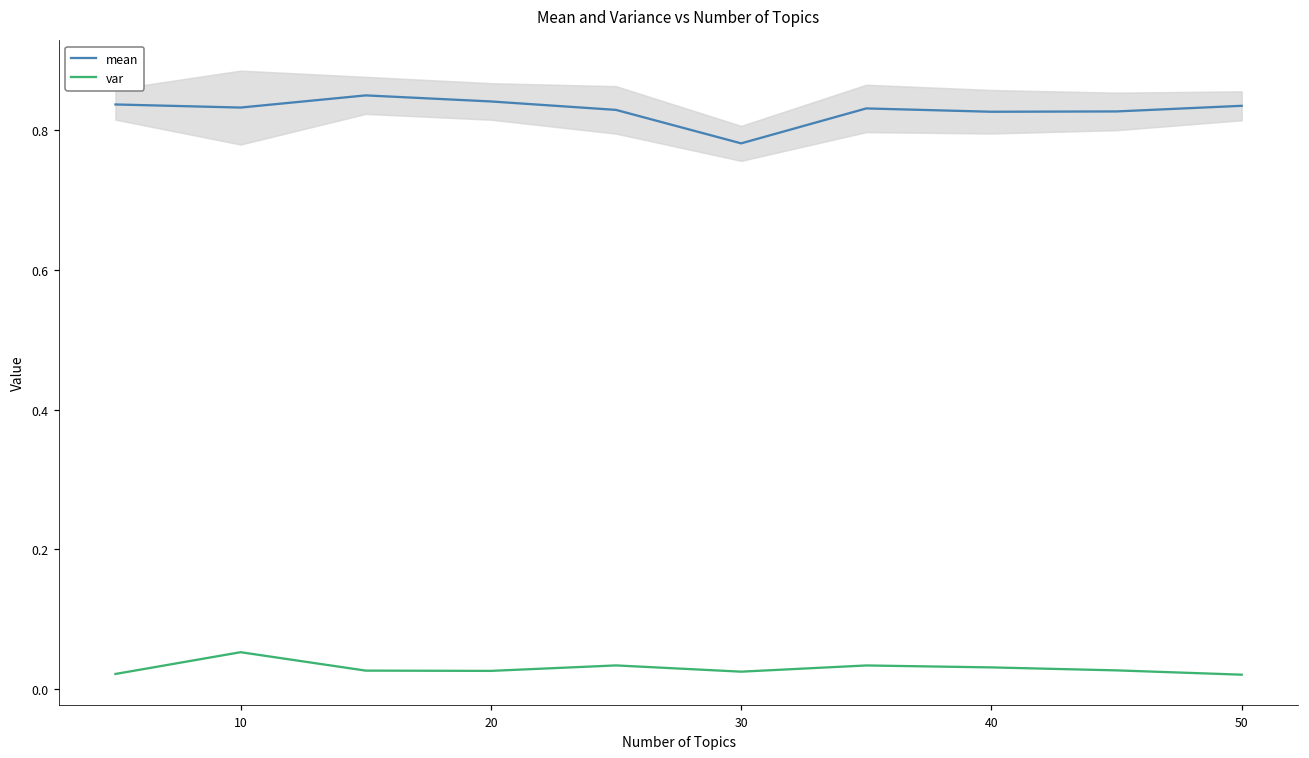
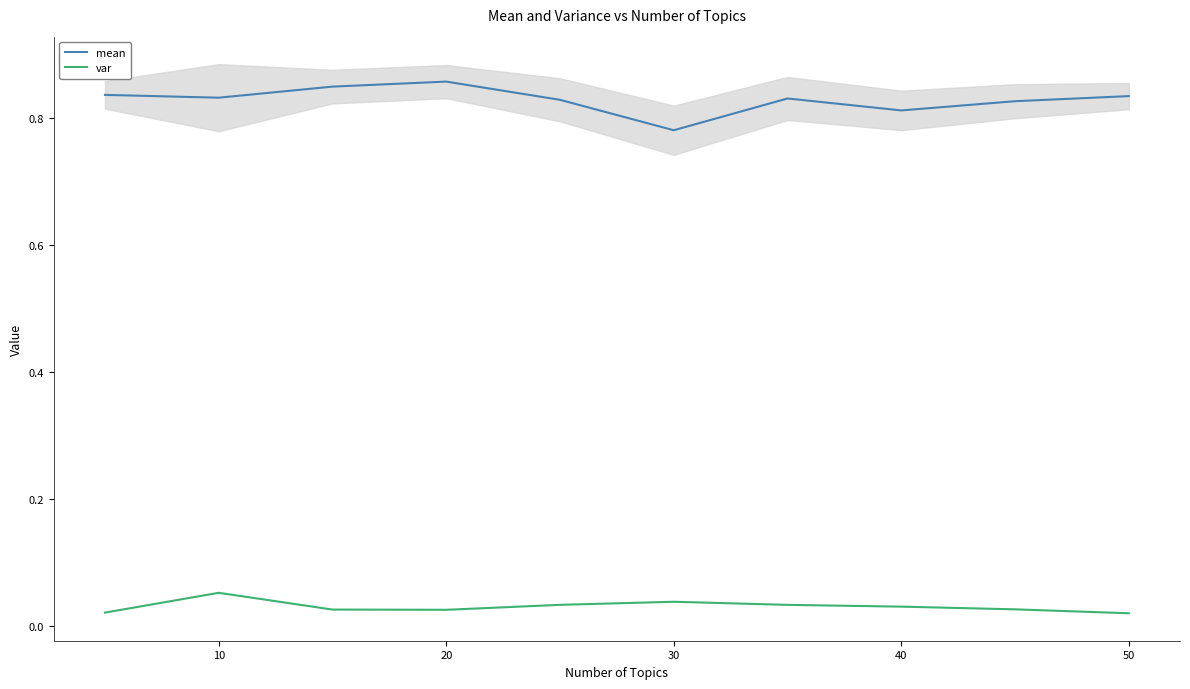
mean, 20: 0.84 -> 0.86
var, 30: 0.02 -> 0.04
mean, 40: 0.83 -> 0.81
